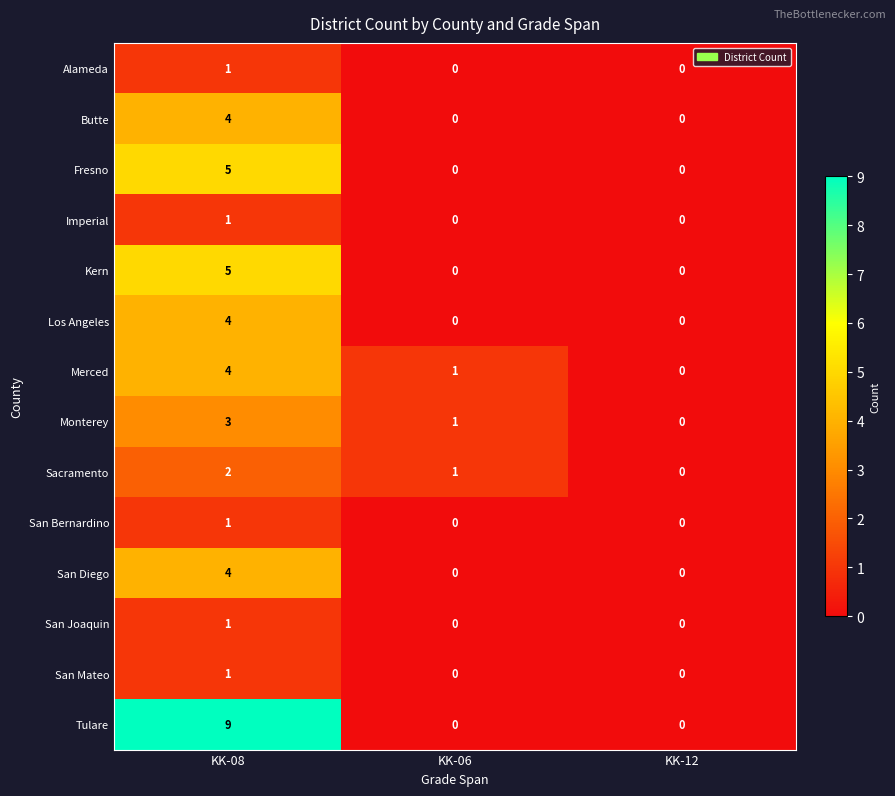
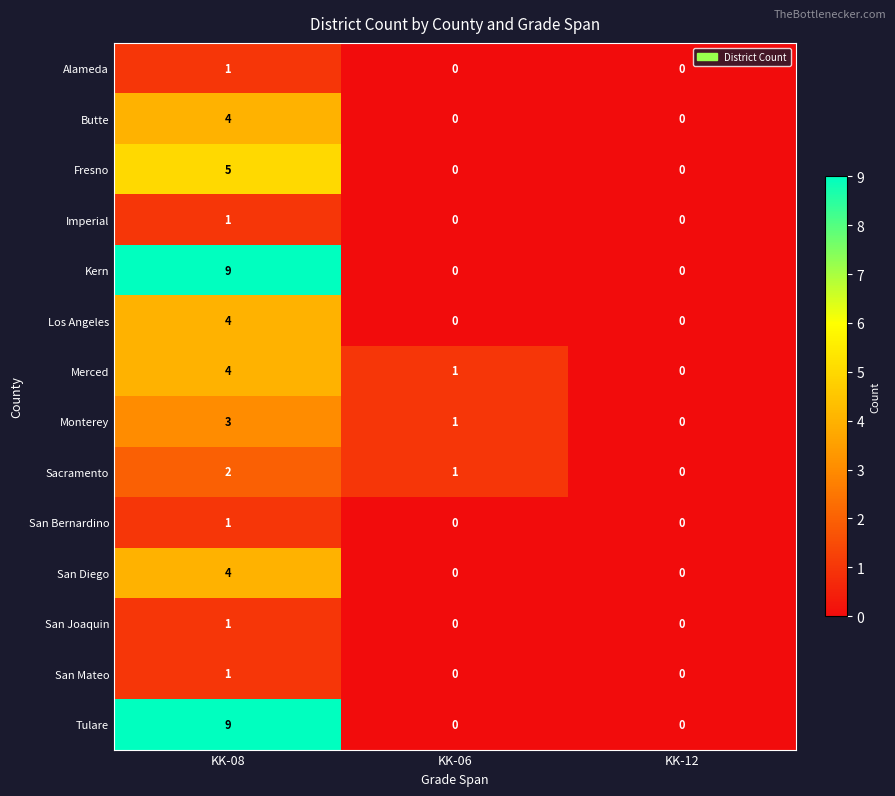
Kern, KK-08: 5 -> 9
